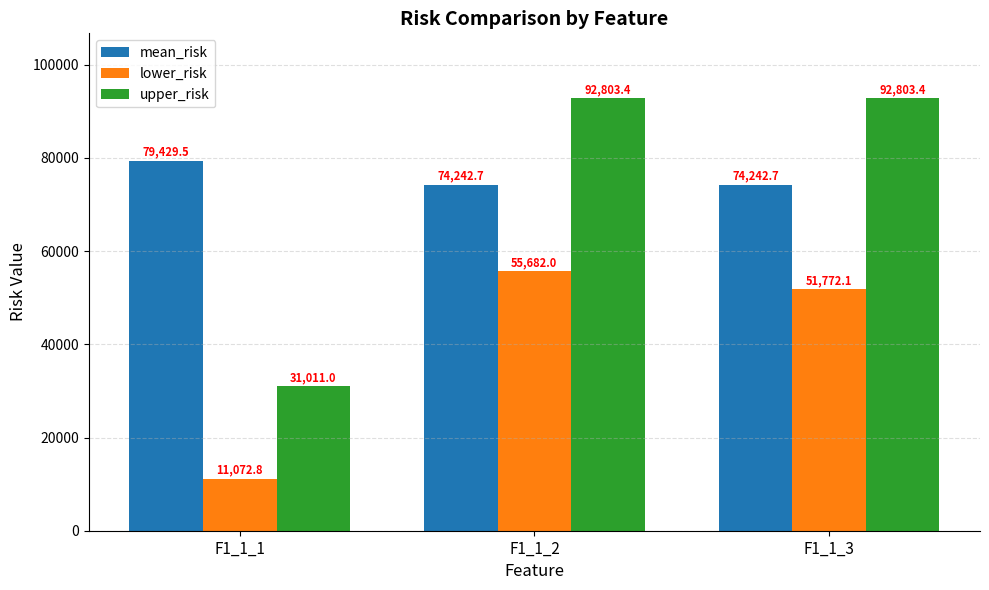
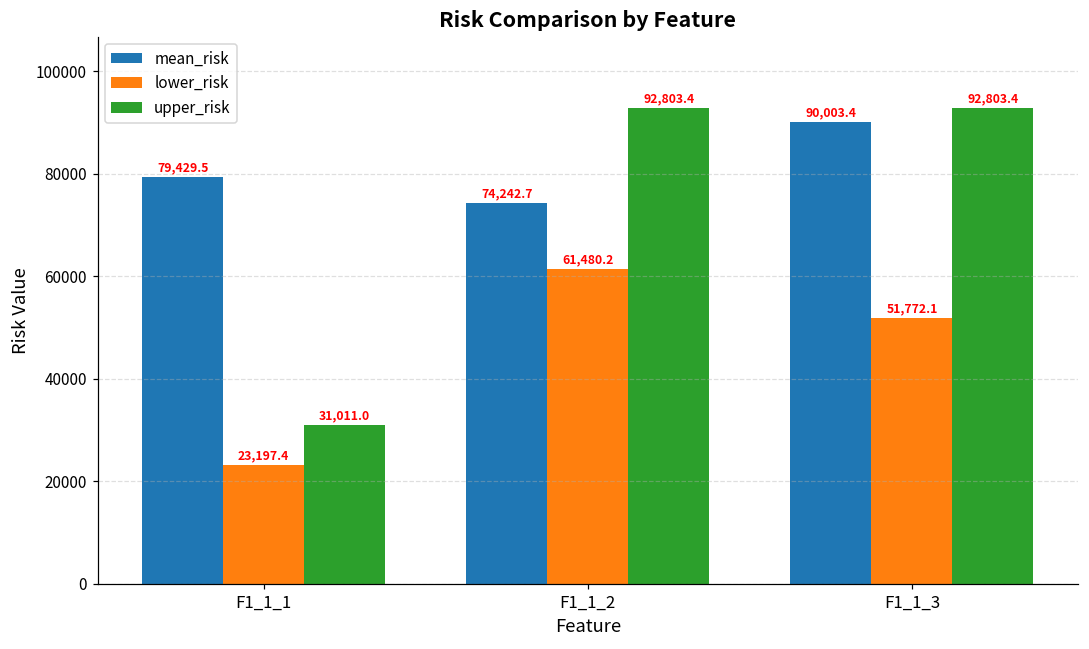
lower_risk, F1_1_1: 11,072.8 -> 23,197.4
lower_risk, F1_1_2: 55,682.0 -> 61,480.2
mean_risk, F1_1_3: 74,242.7 -> 90,003.4
